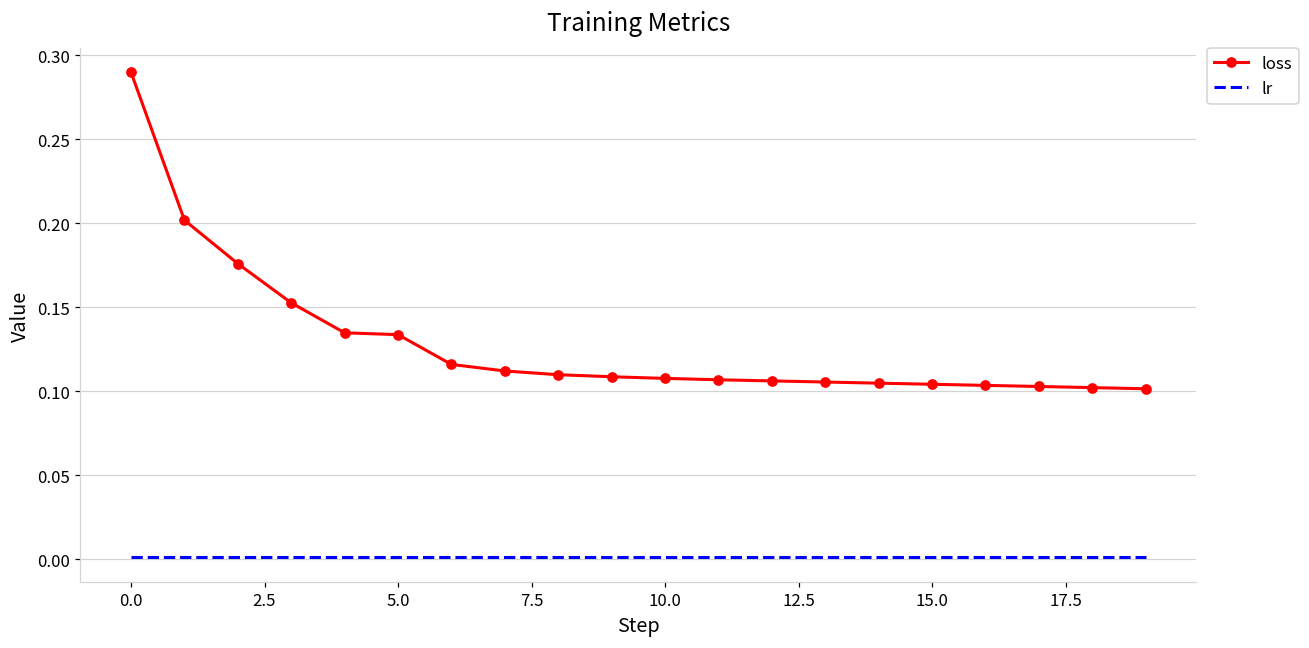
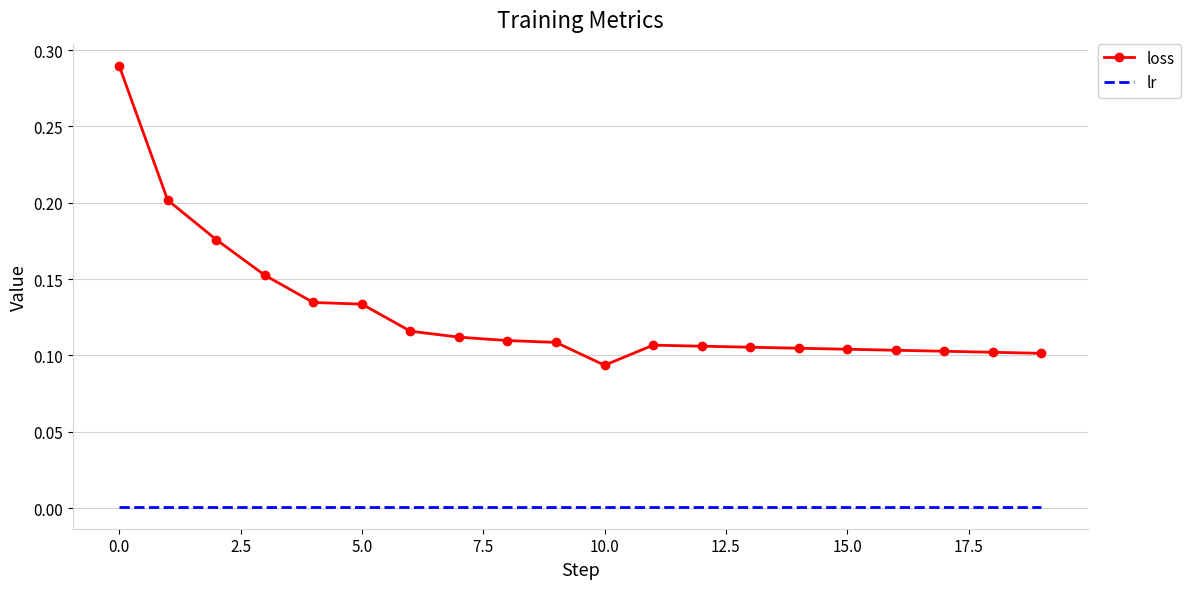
loss, 10.0: 0.108 -> 0.094
